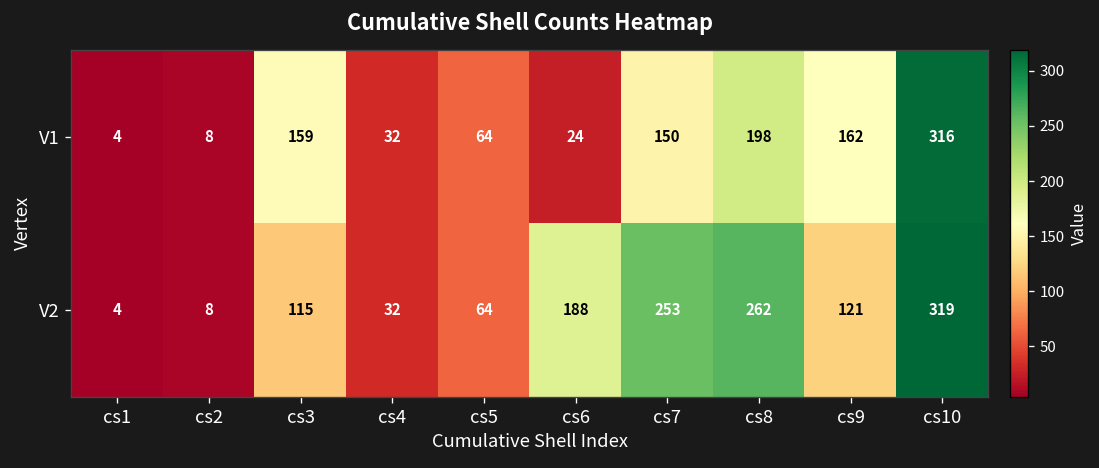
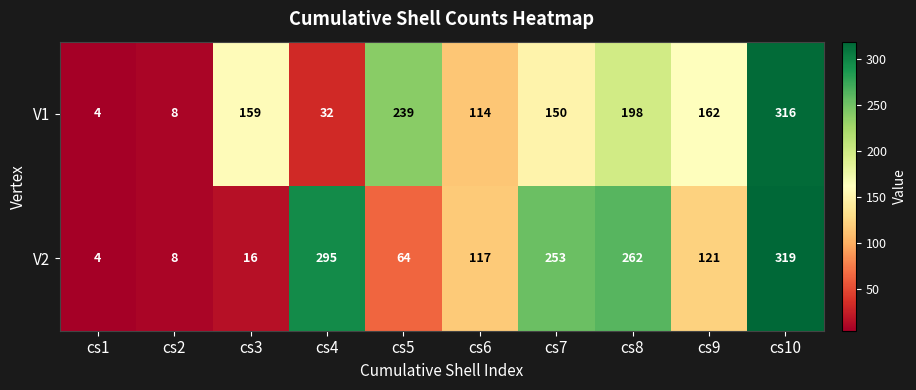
V1, cs5: 64 -> 239
V1, cs6: 24 -> 114
V2, cs3: 115 -> 16
V2, cs4: 32 -> 295
V2, cs6: 188 -> 117
